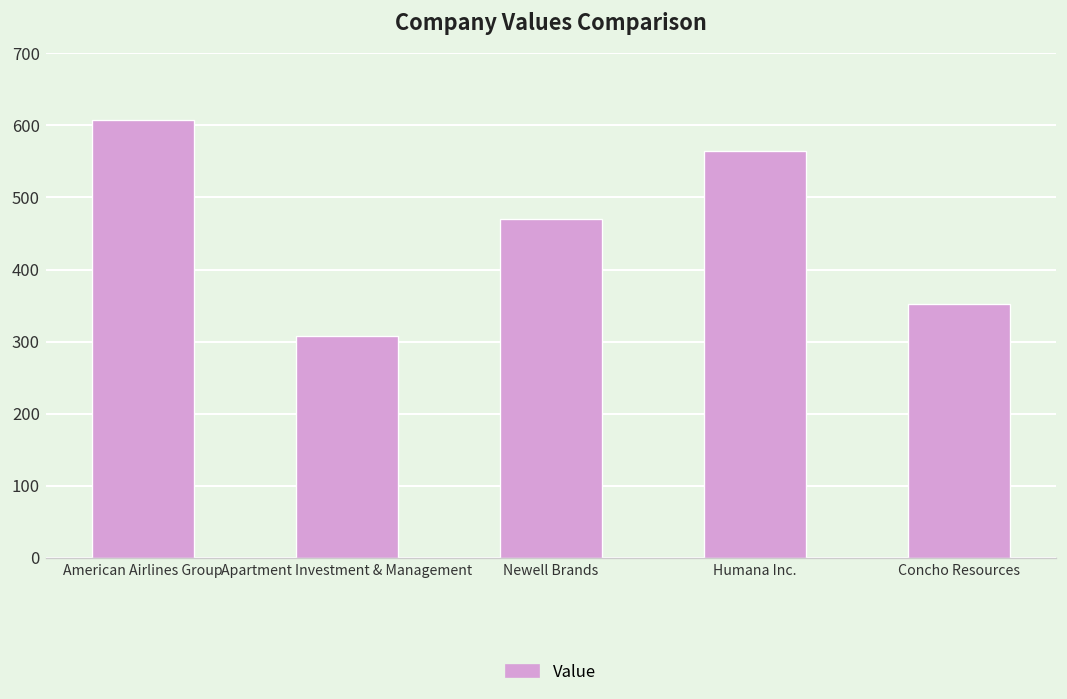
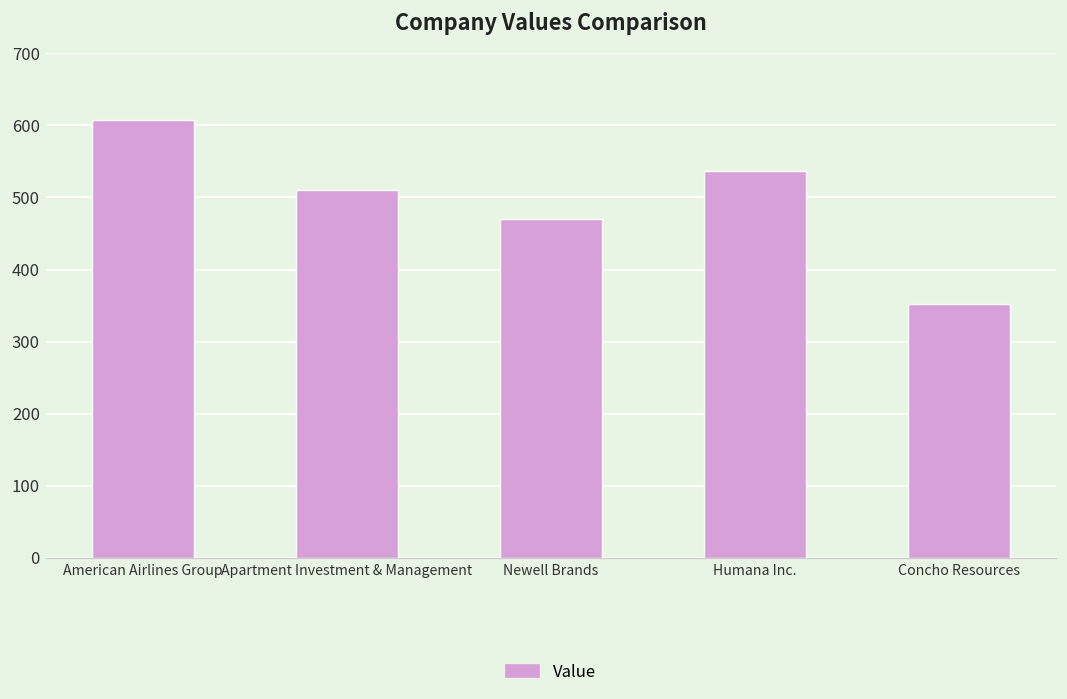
Apartment Investment & Management: 310 -> 510
Humana Inc.: 570 -> 540
